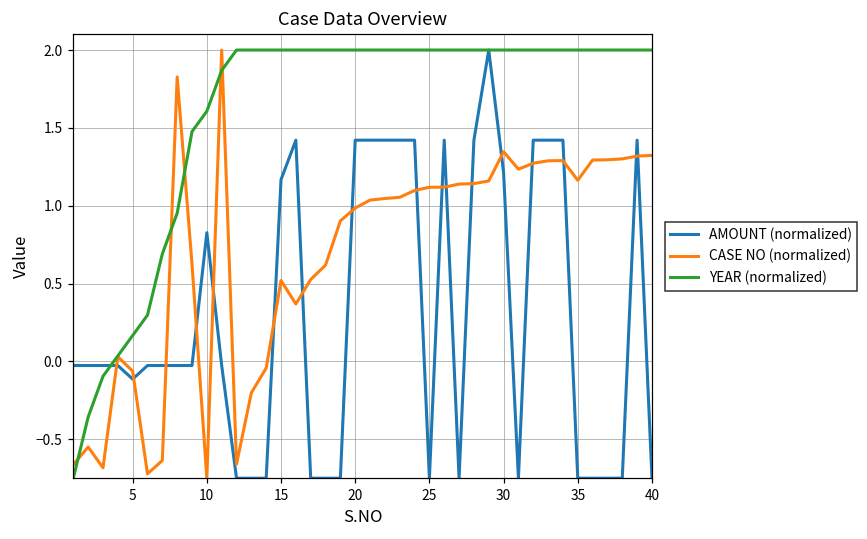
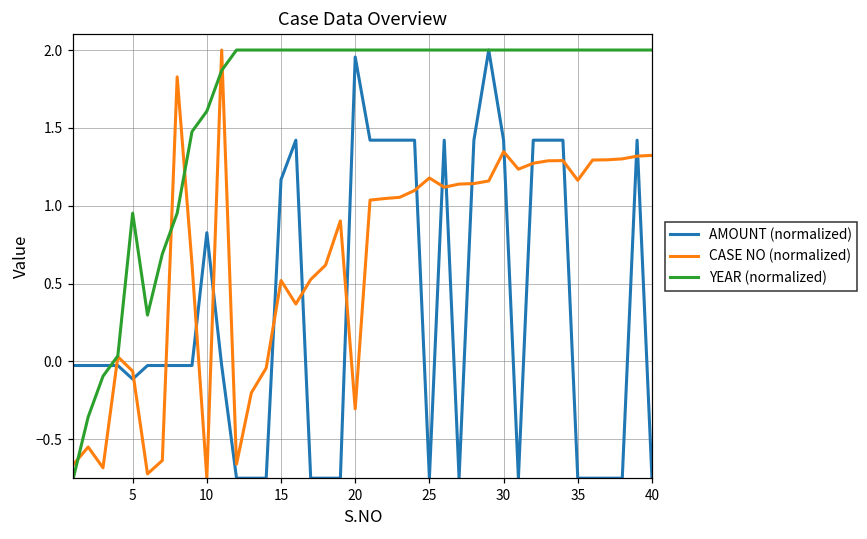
YEAR (normalized), 5: 0.17 -> 0.95
AMOUNT (normalized), 20: 1.42 -> 1.96
CASE NO (normalized), 20: 0.99 -> -0.30
CASE NO (normalized), 25: 1.12 -> 1.18
AMOUNT (normalized), 30: 1.21 -> 1.42
